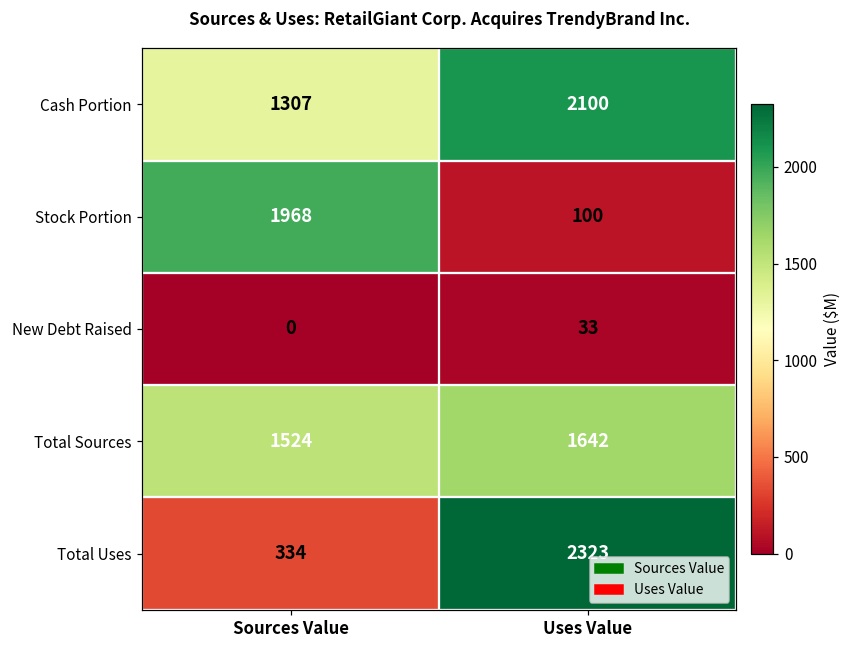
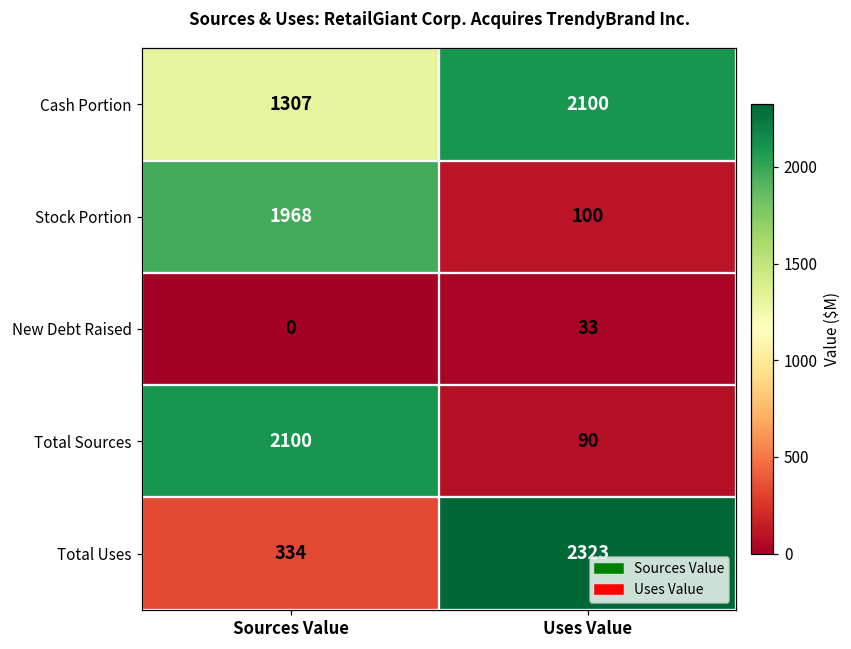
Total Sources, Sources Value: 1524 -> 2100
Total Sources, Uses Value: 1642 -> 90
